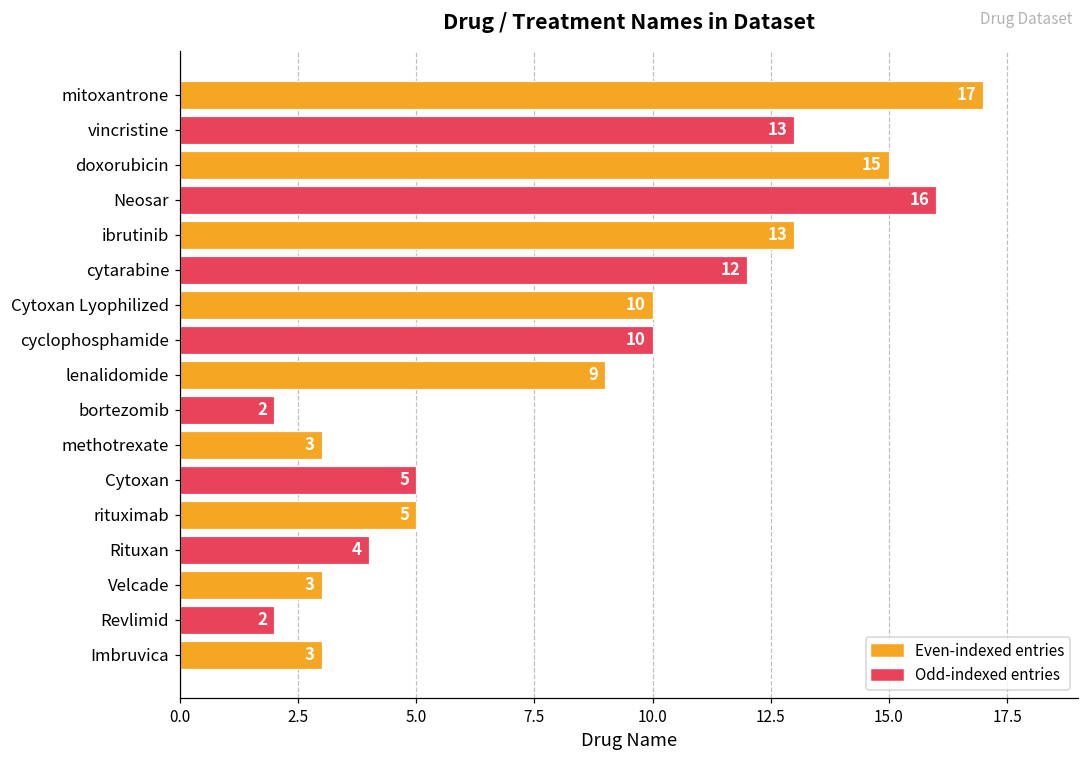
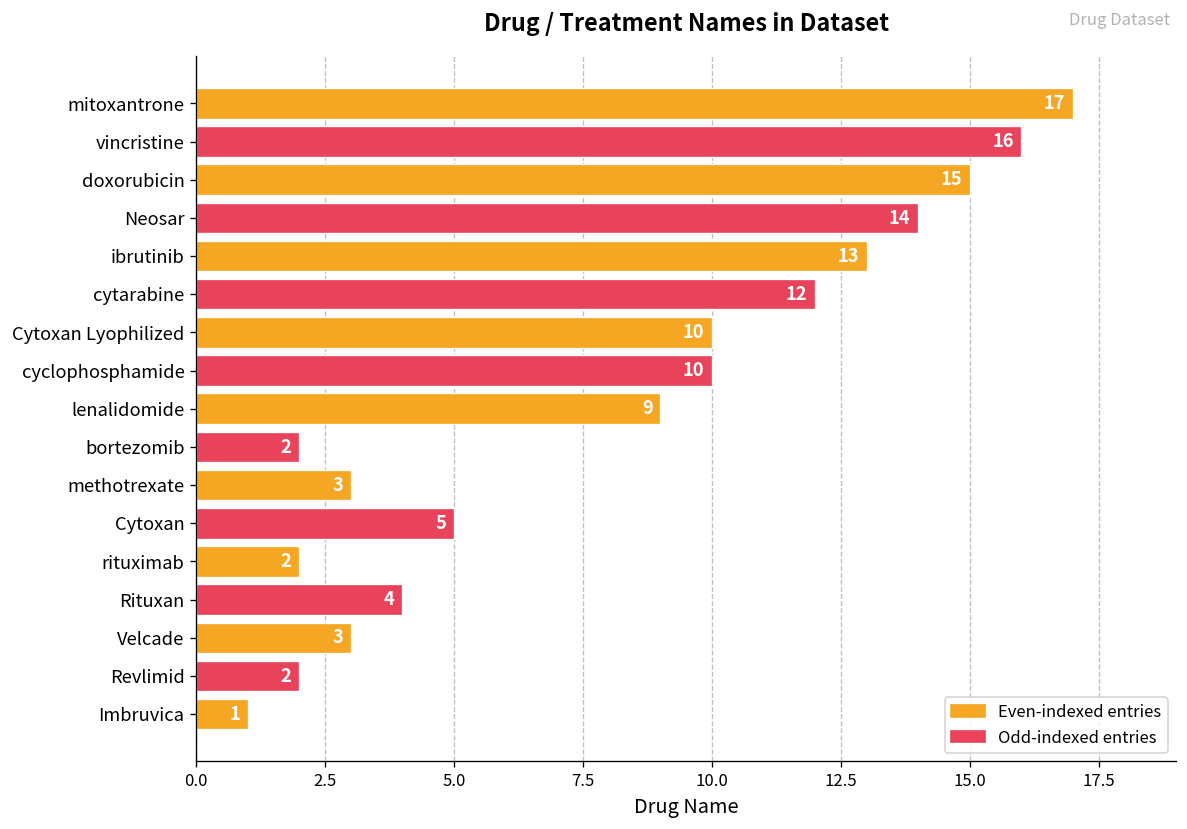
vincristine: 13 -> 16
Neosar: 16 -> 14
rituximab: 5 -> 2
Imbruvica: 3 -> 1
